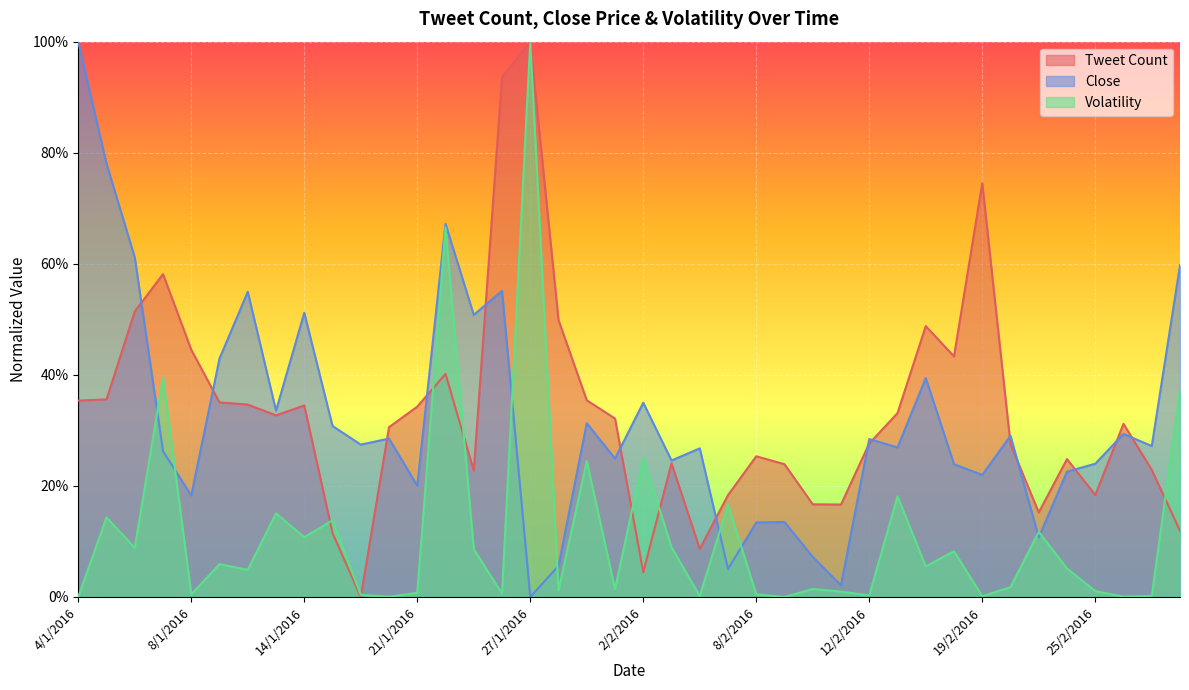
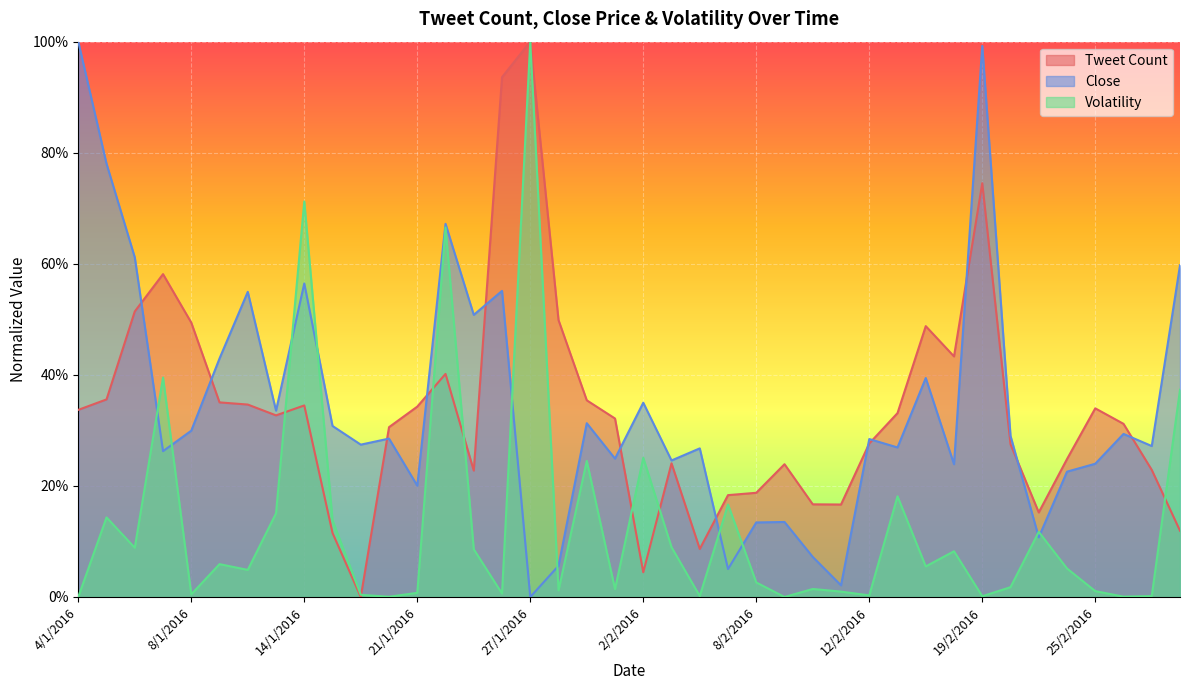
Tweet Count, 4/1/2016: 35% -> 34%
Tweet Count, 8/1/2016: 45% -> 49%
Close, 8/1/2016: 18% -> 30%
Close, 14/1/2016: 51% -> 56%
Volatility, 14/1/2016: 11% -> 71%
Tweet Count, 8/2/2016: 25% -> 19%
Volatility, 8/2/2016: 0% -> 3%
Close, 19/2/2016: 22% -> 99%
Tweet Count, 25/2/2016: 18% -> 34%
